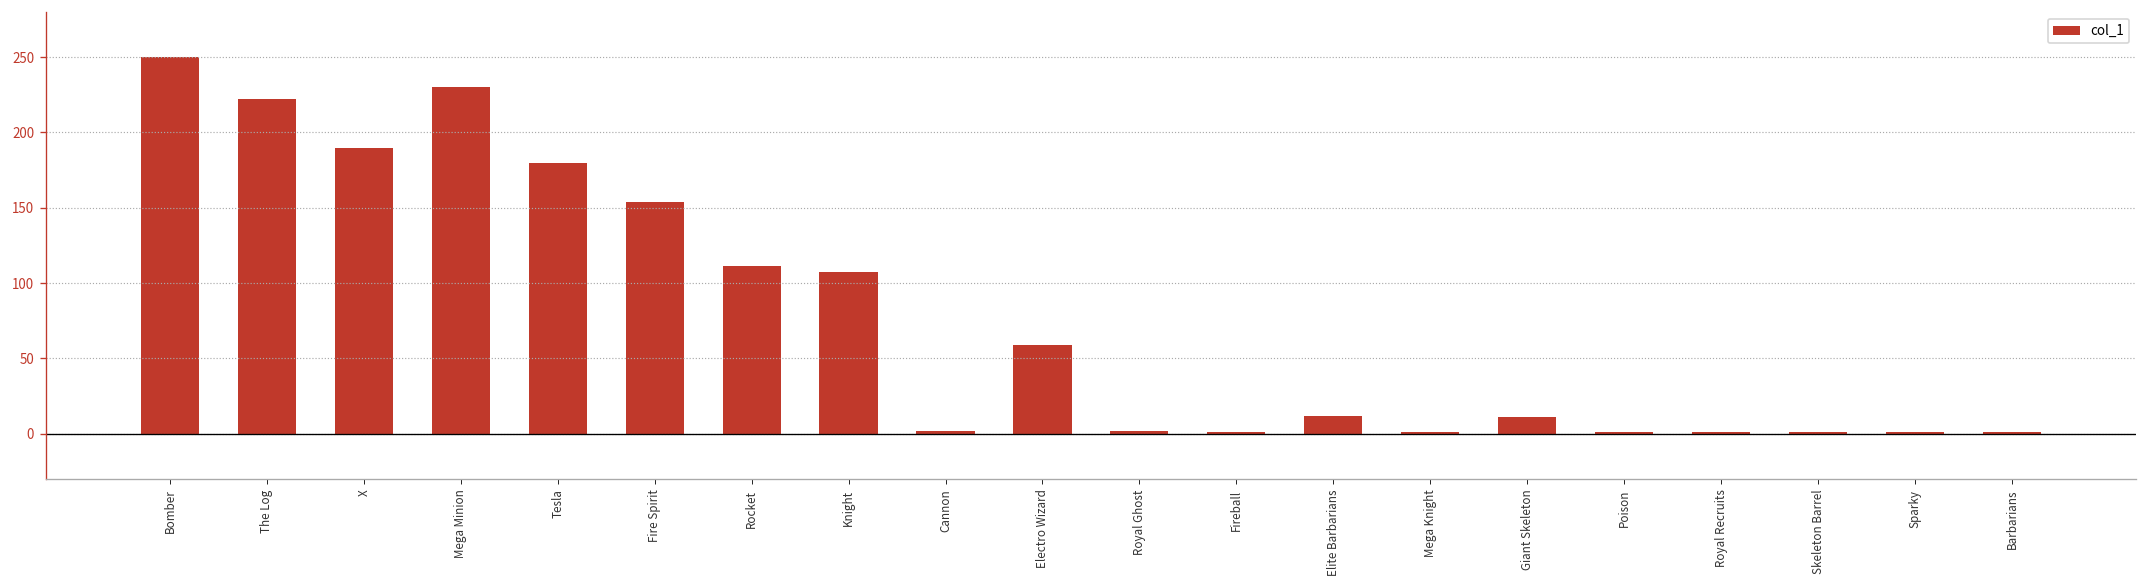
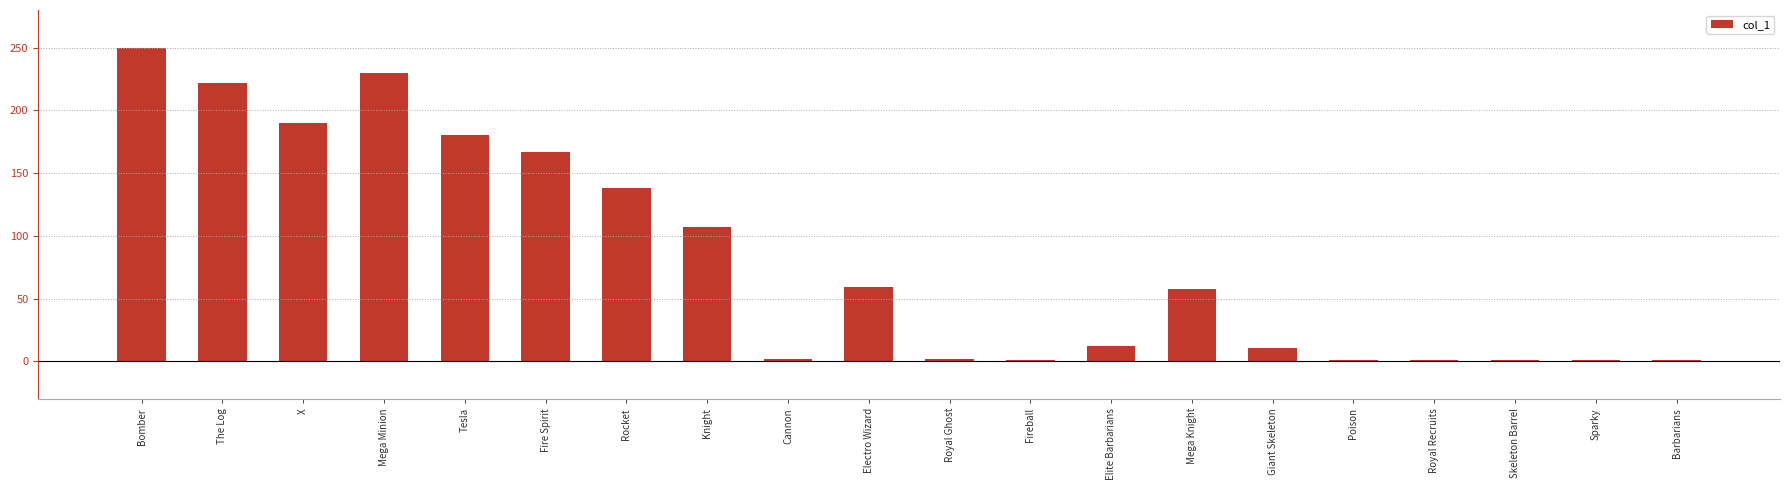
Fire Spirit: 154 -> 167
Rocket: 111 -> 138
Mega Knight: 1 -> 58
